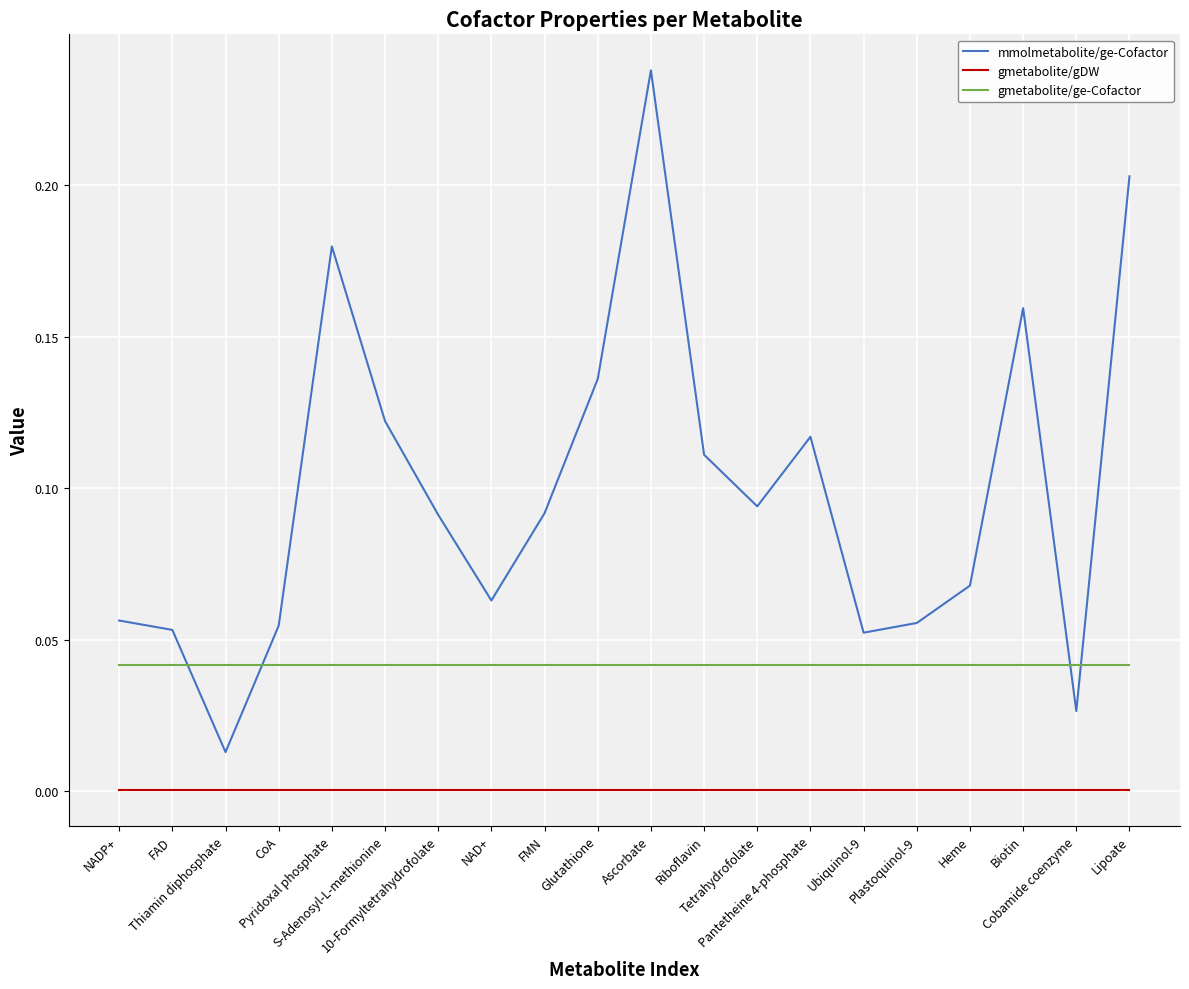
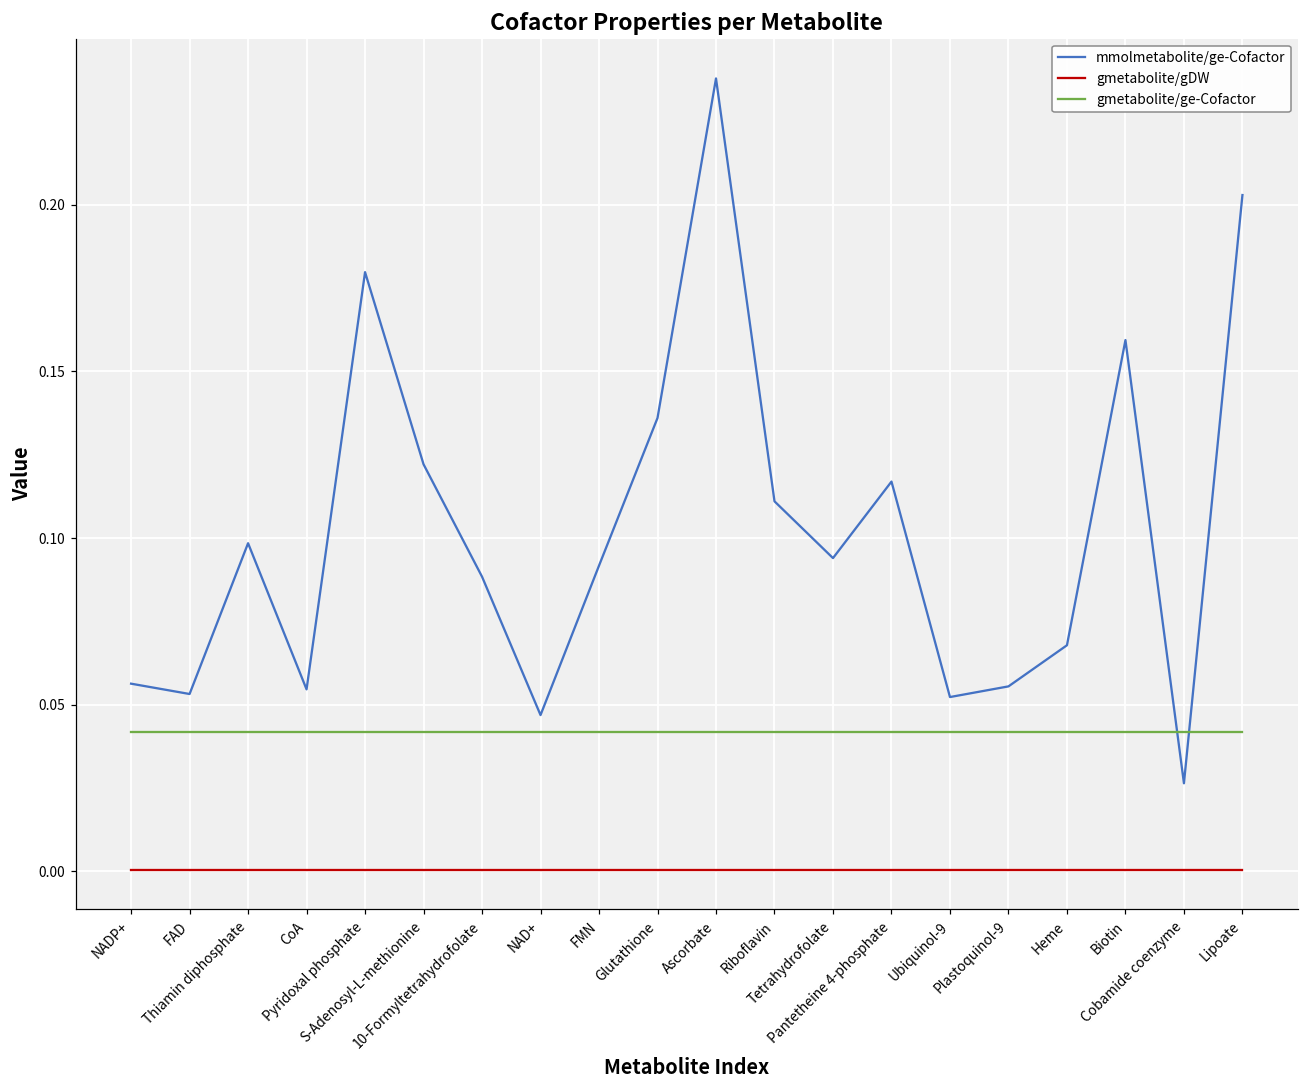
mmolmetabolite/ge-Cofactor, Thiamin diphosphate: 0.013 -> 0.098
mmolmetabolite/ge-Cofactor, 10-Formyltetrahydrofolate: 0.091 -> 0.088
mmolmetabolite/ge-Cofactor, NAD+: 0.063 -> 0.047
